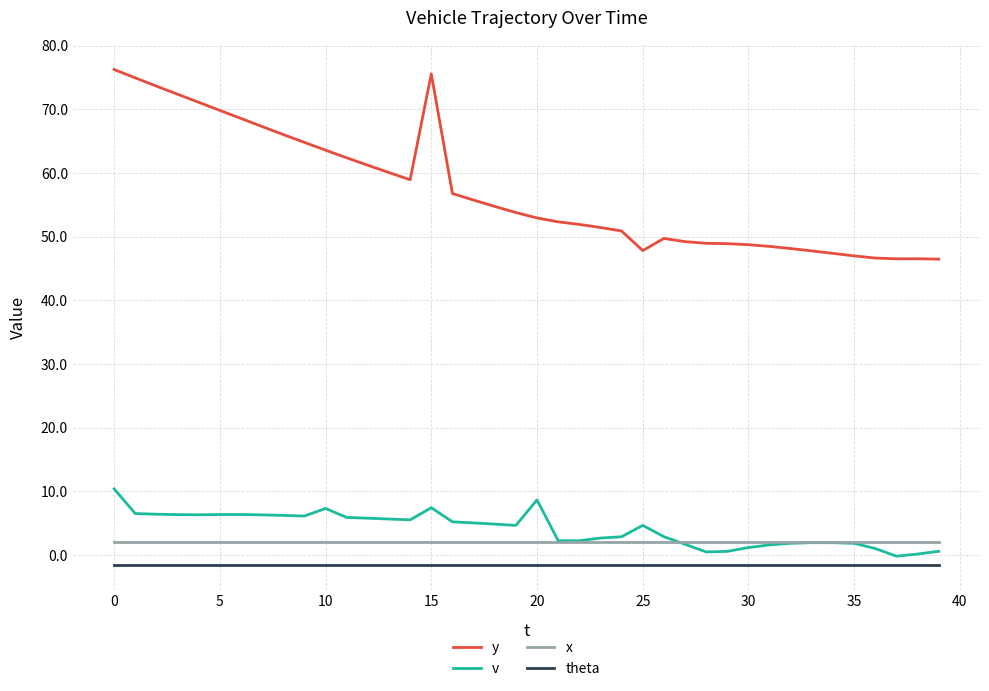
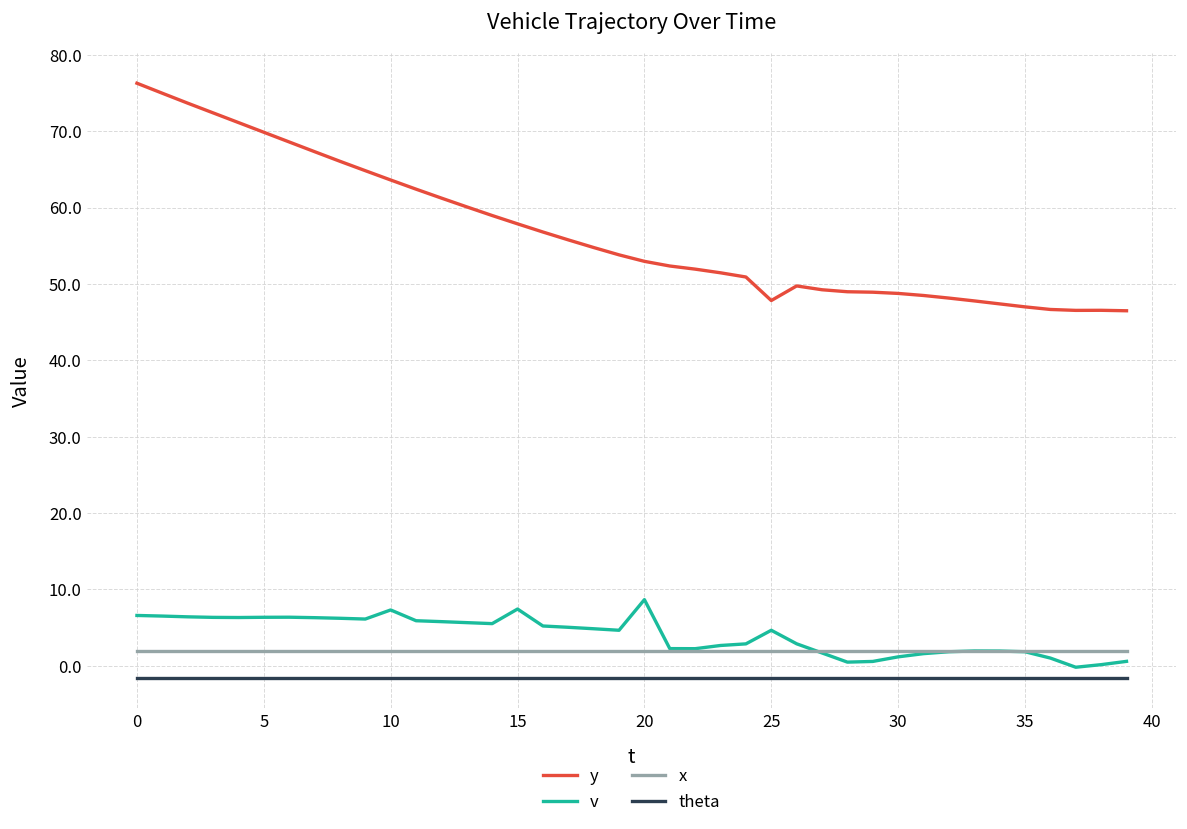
v, 0: 10 -> 7
y, 15: 76 -> 58
